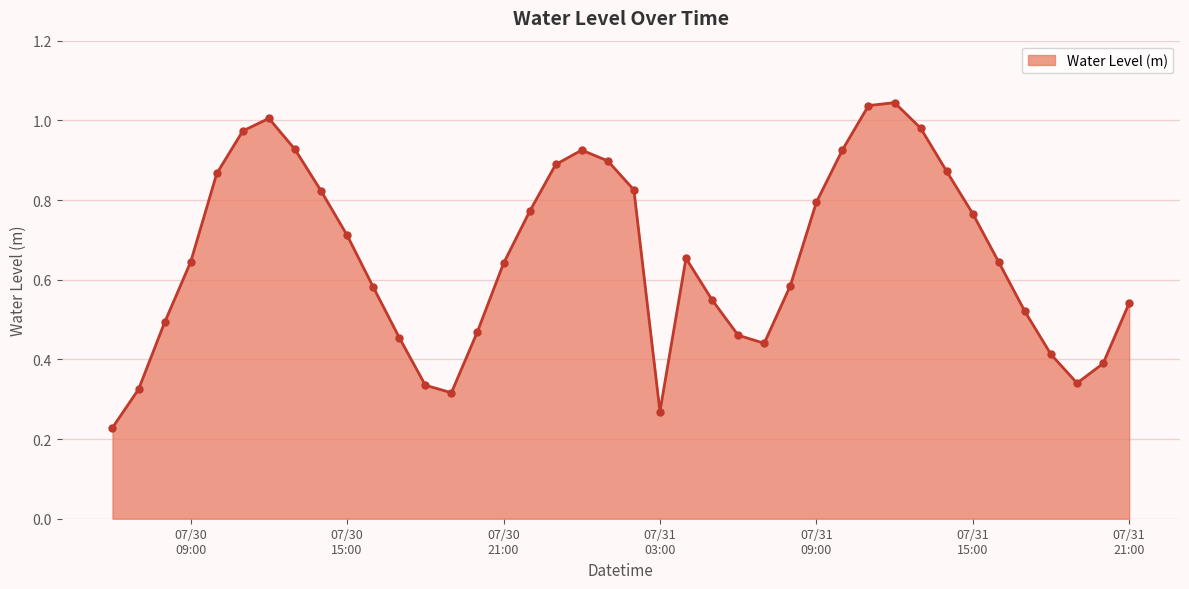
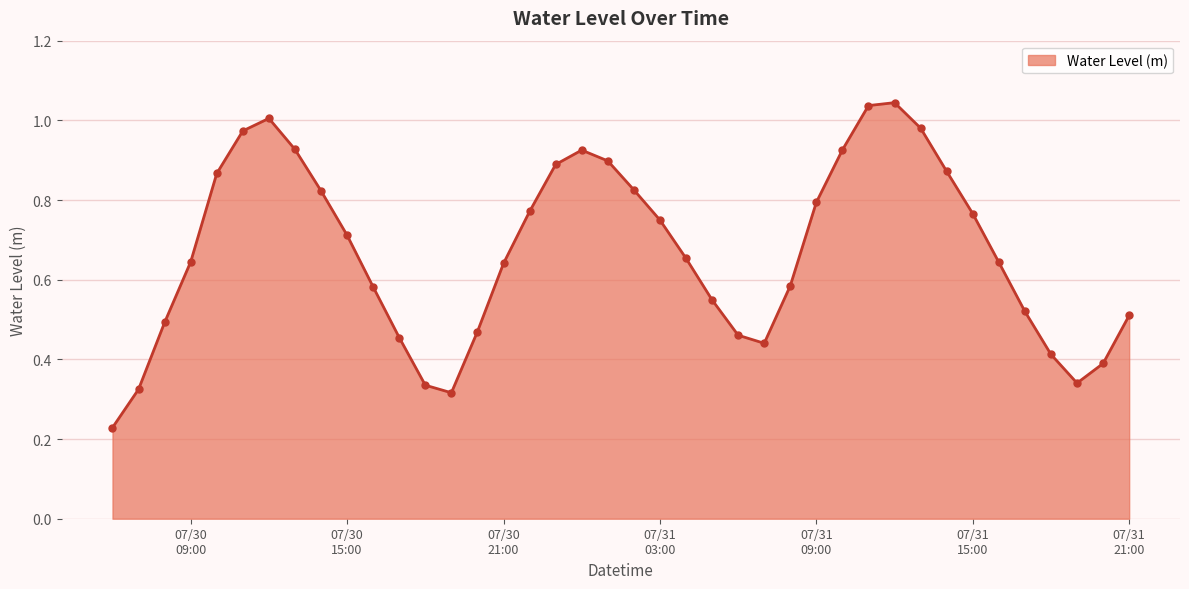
07/31 03:00: 0.27 -> 0.75
07/31 21:00: 0.54 -> 0.51
